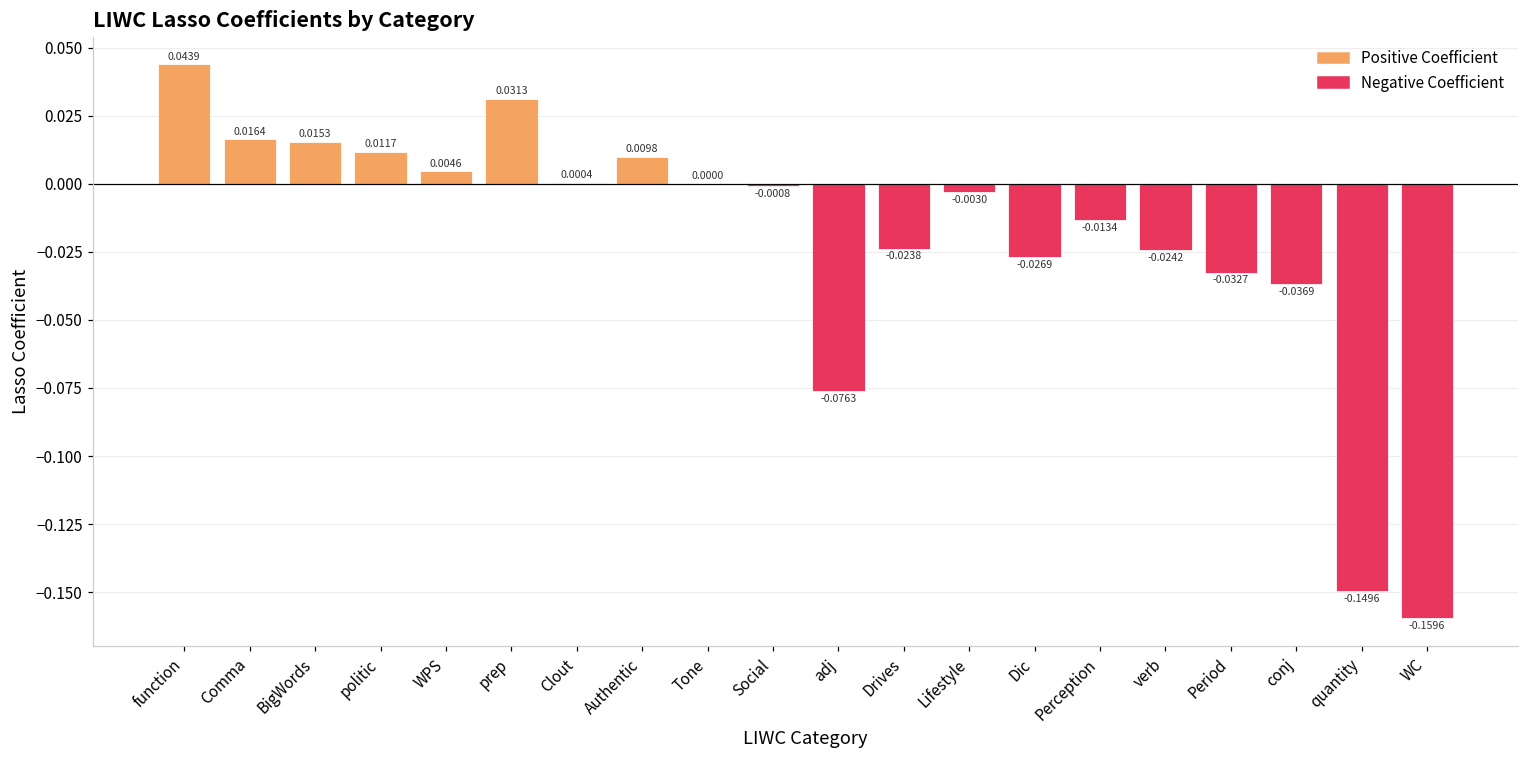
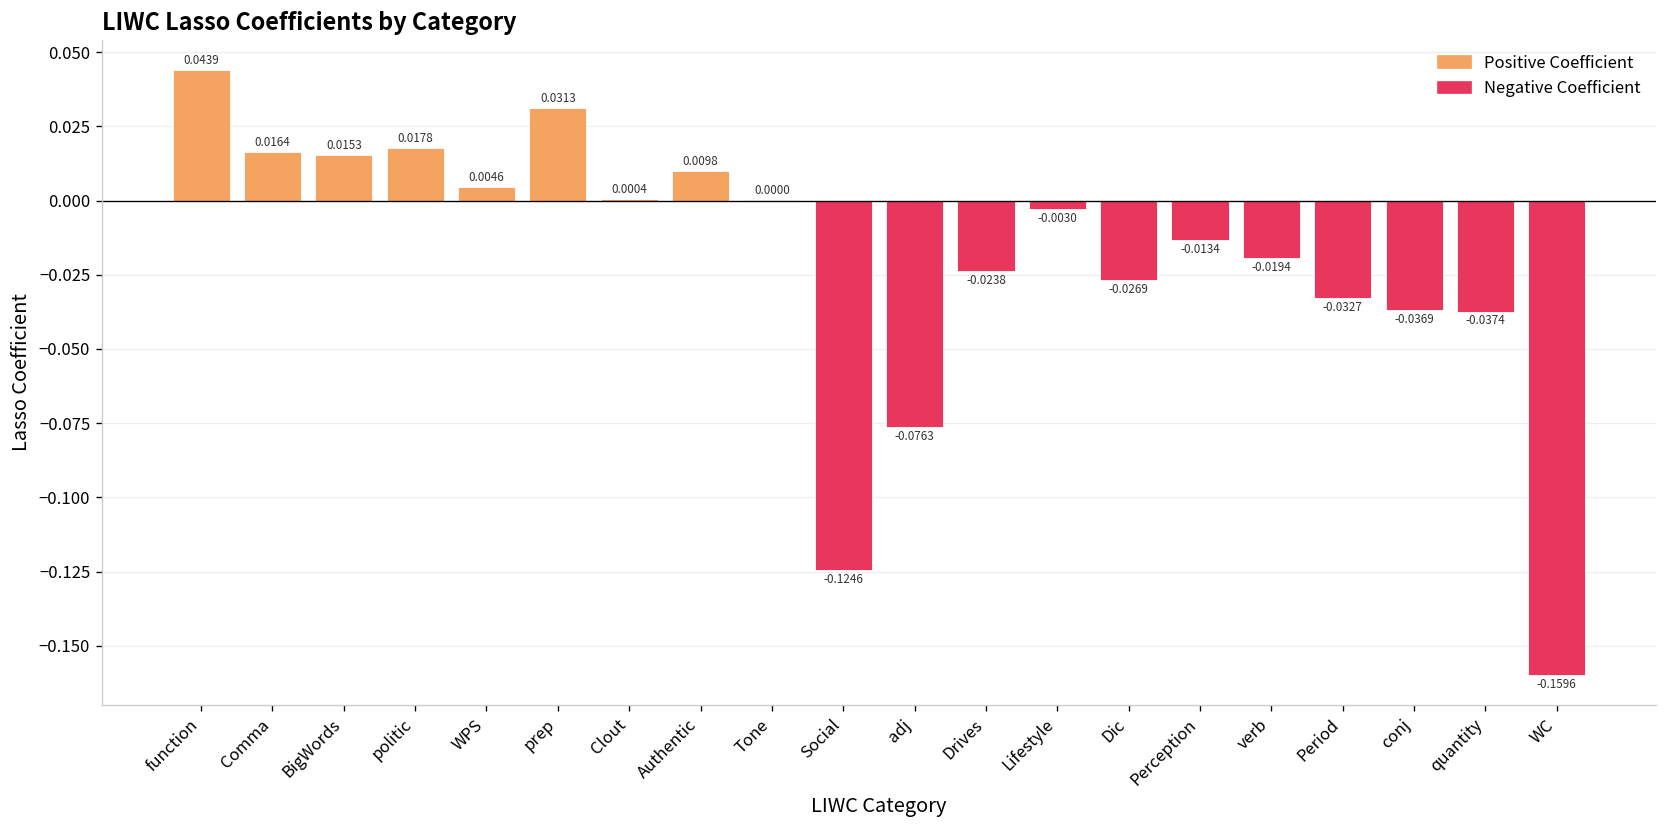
politic: 0.0117 -> 0.0178
Social: -0.0008 -> -0.1246
verb: -0.0242 -> -0.0194
quantity: -0.1496 -> -0.0374
